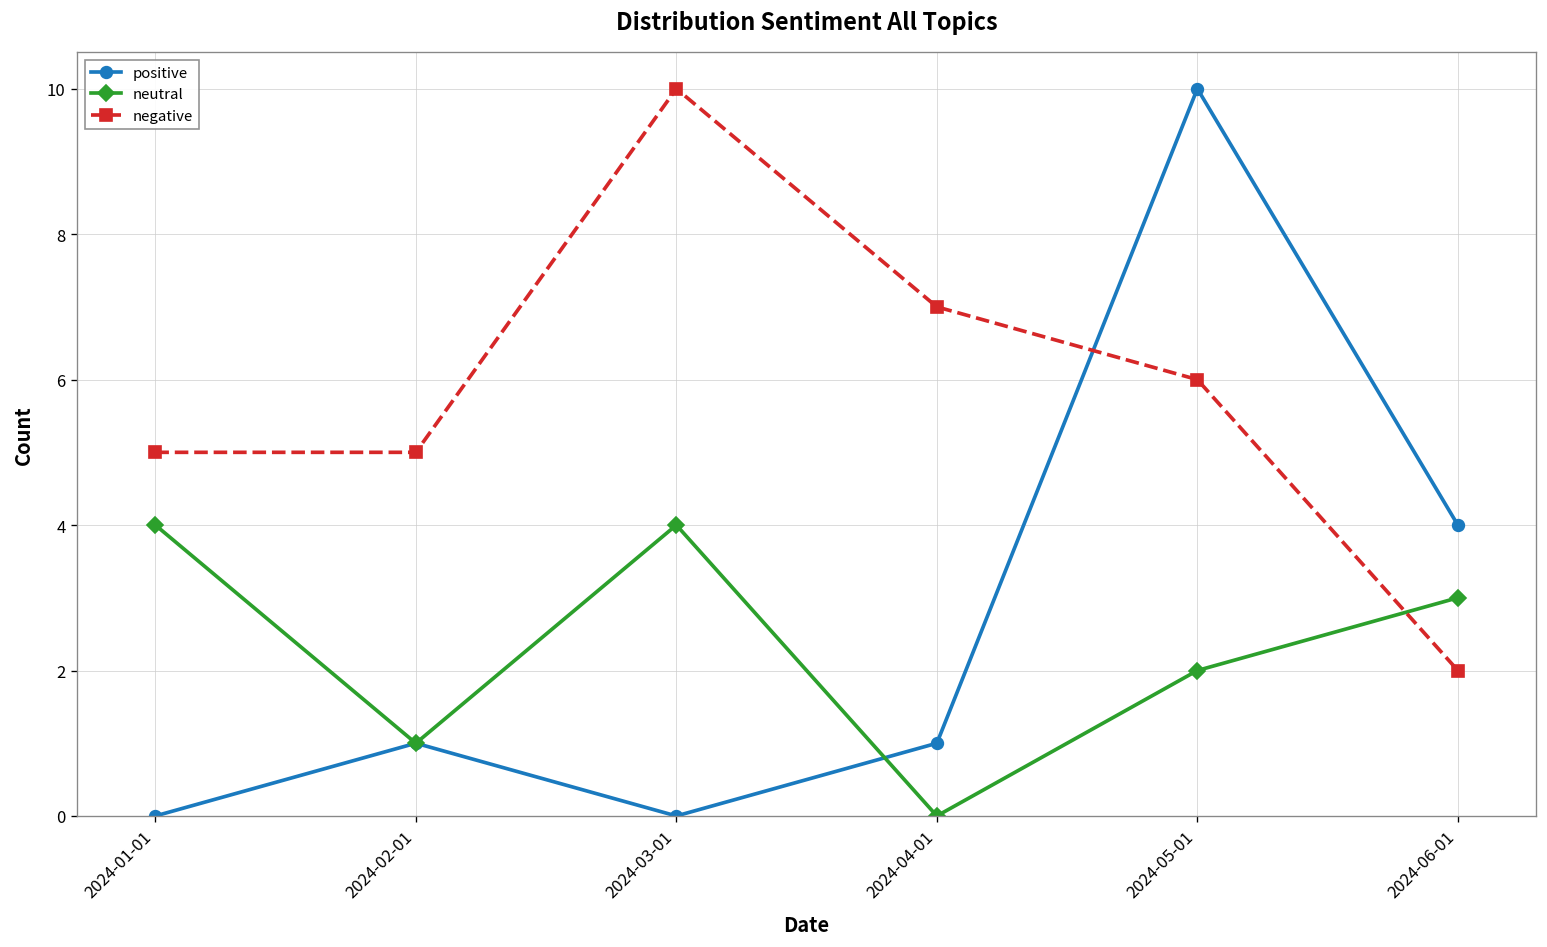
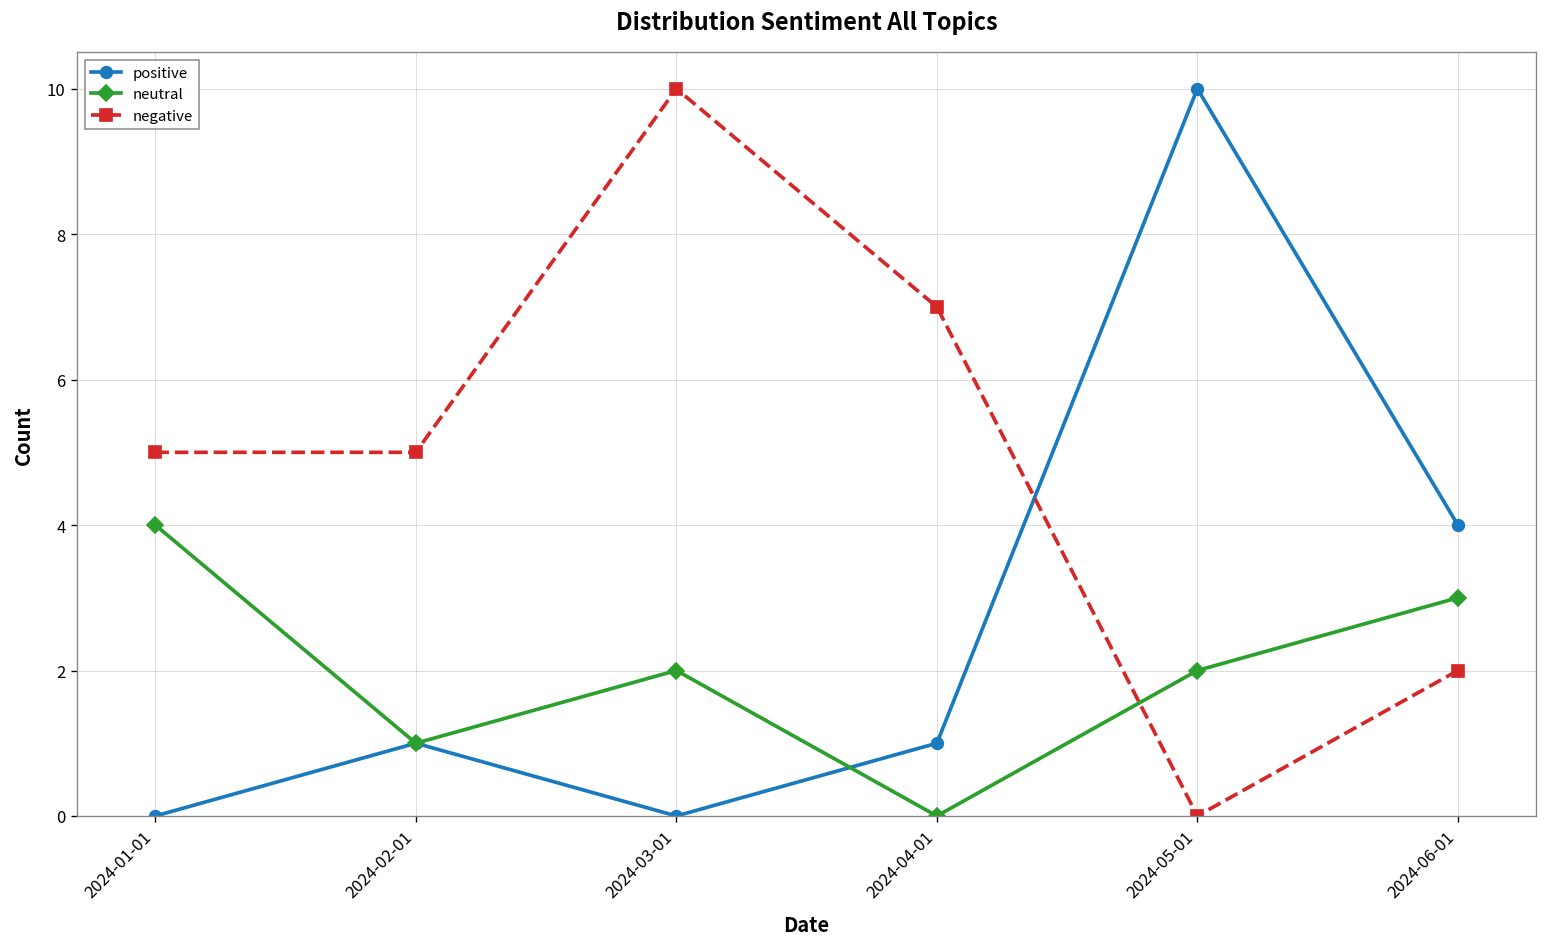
neutral, 2024-03-01: 4 -> 2
negative, 2024-05-01: 6 -> 0
